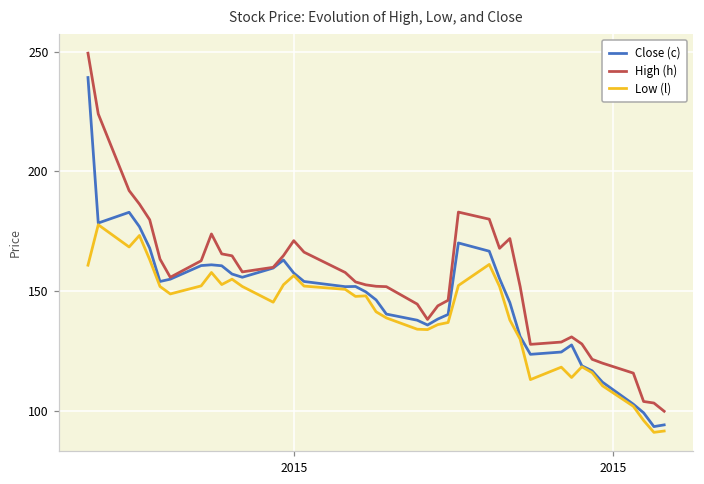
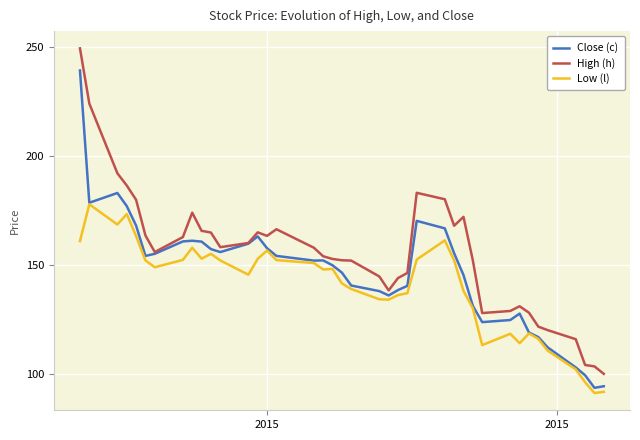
High (h), 2015: 171 -> 163
